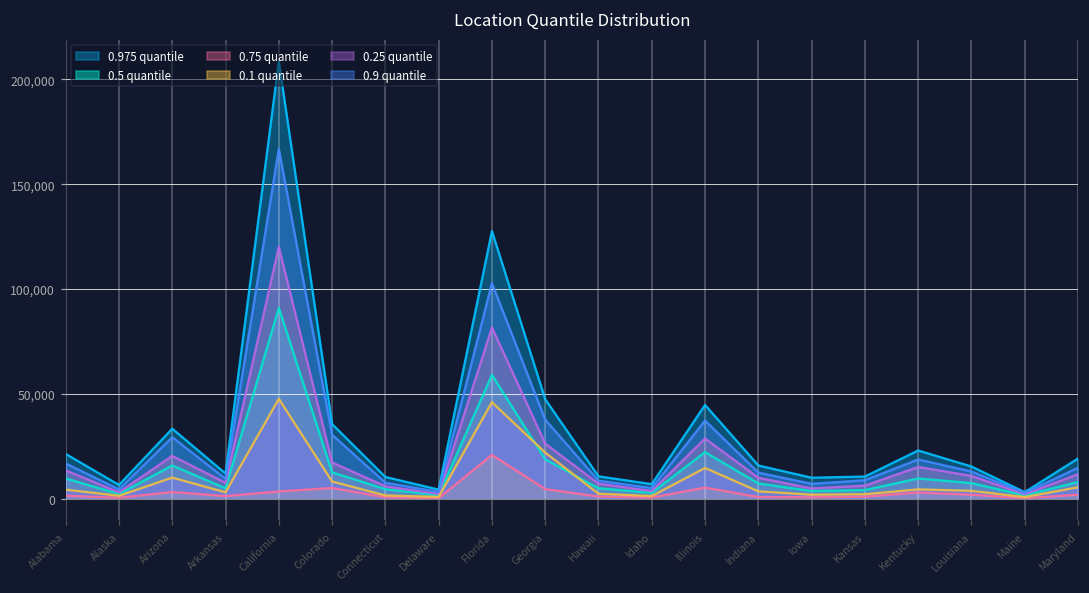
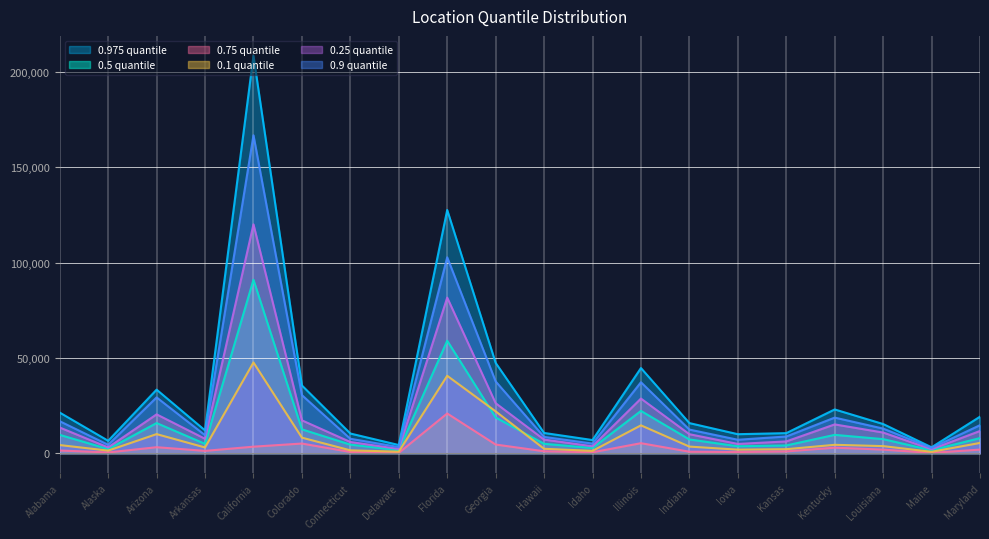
0.25 quantile, Florida: 46,000 -> 41,000
